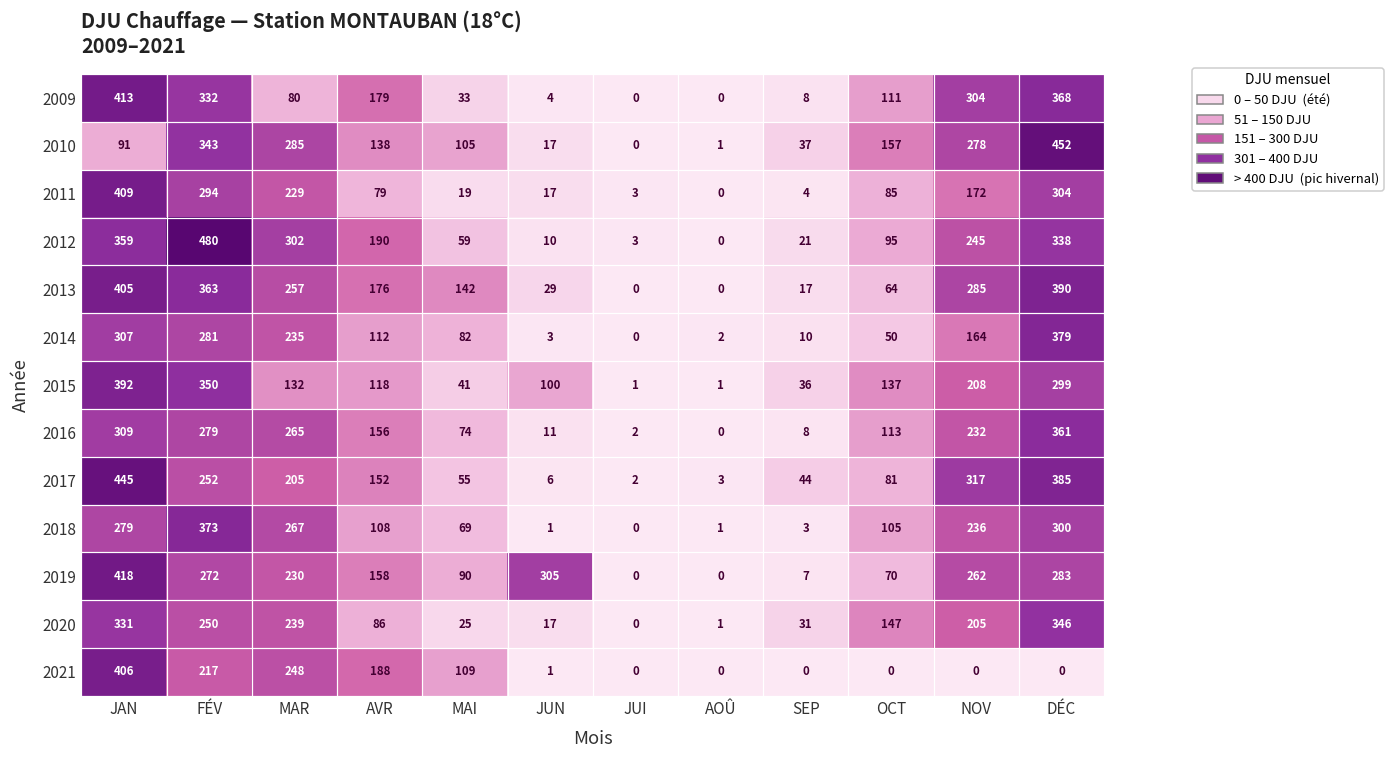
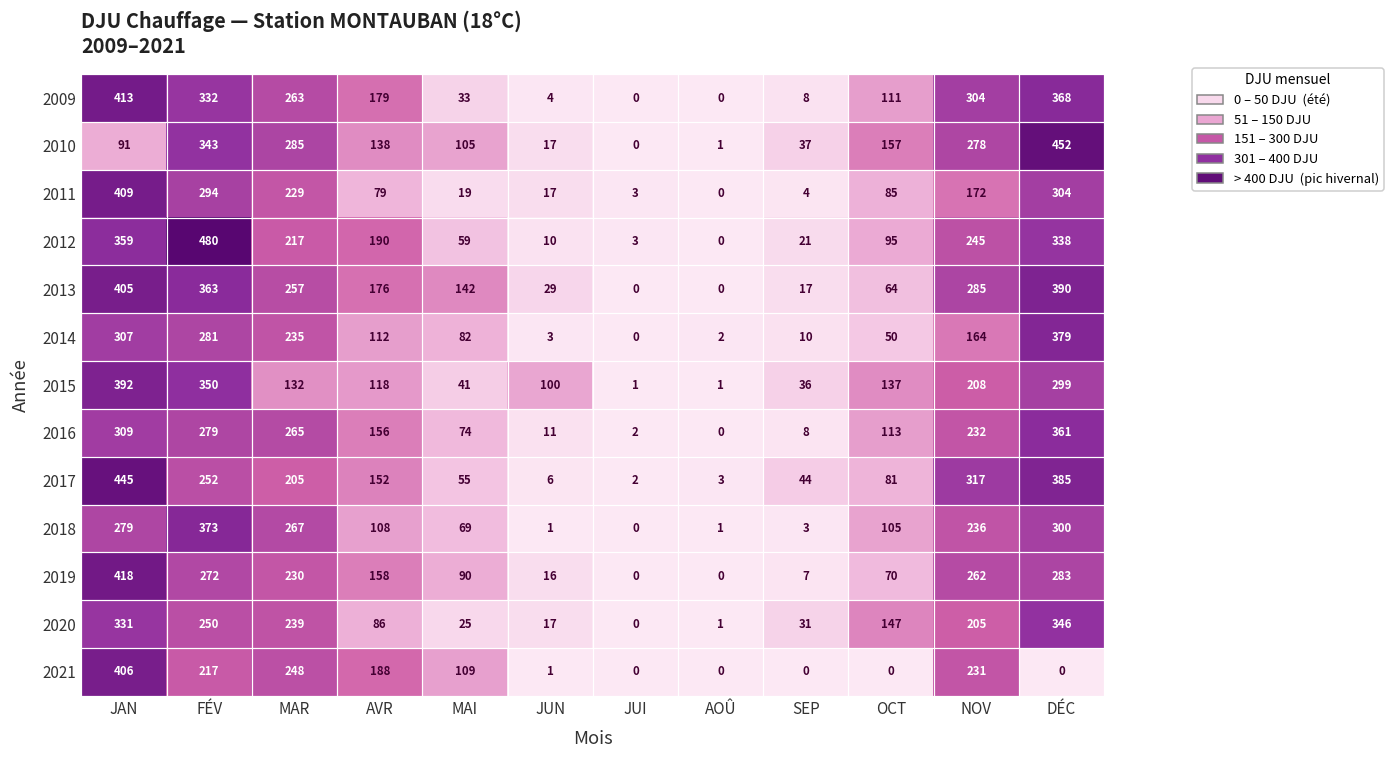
2009, MAR: 80 -> 263
2012, MAR: 302 -> 217
2019, JUN: 305 -> 16
2021, NOV: 0 -> 231
